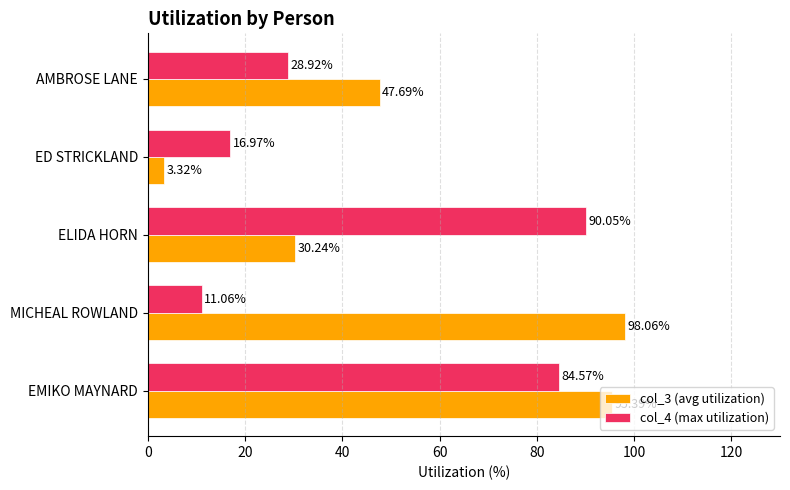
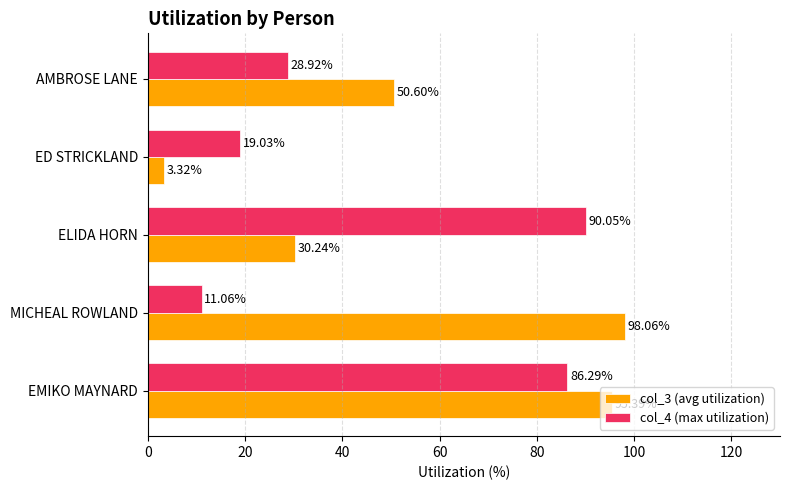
col_3 (avg utilization), AMBROSE LANE: 47.69% -> 50.60%
col_4 (max utilization), ED STRICKLAND: 16.97% -> 19.03%
col_4 (max utilization), EMIKO MAYNARD: 84.57% -> 86.29%
